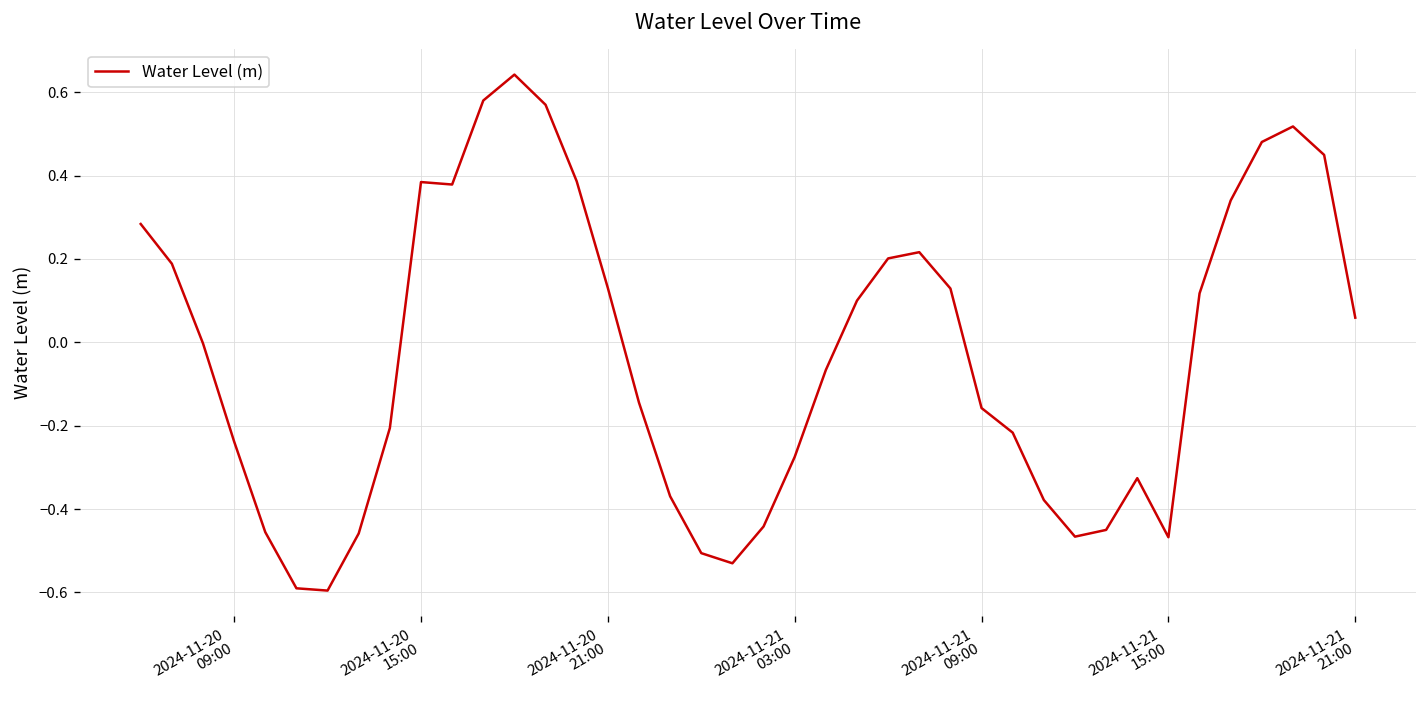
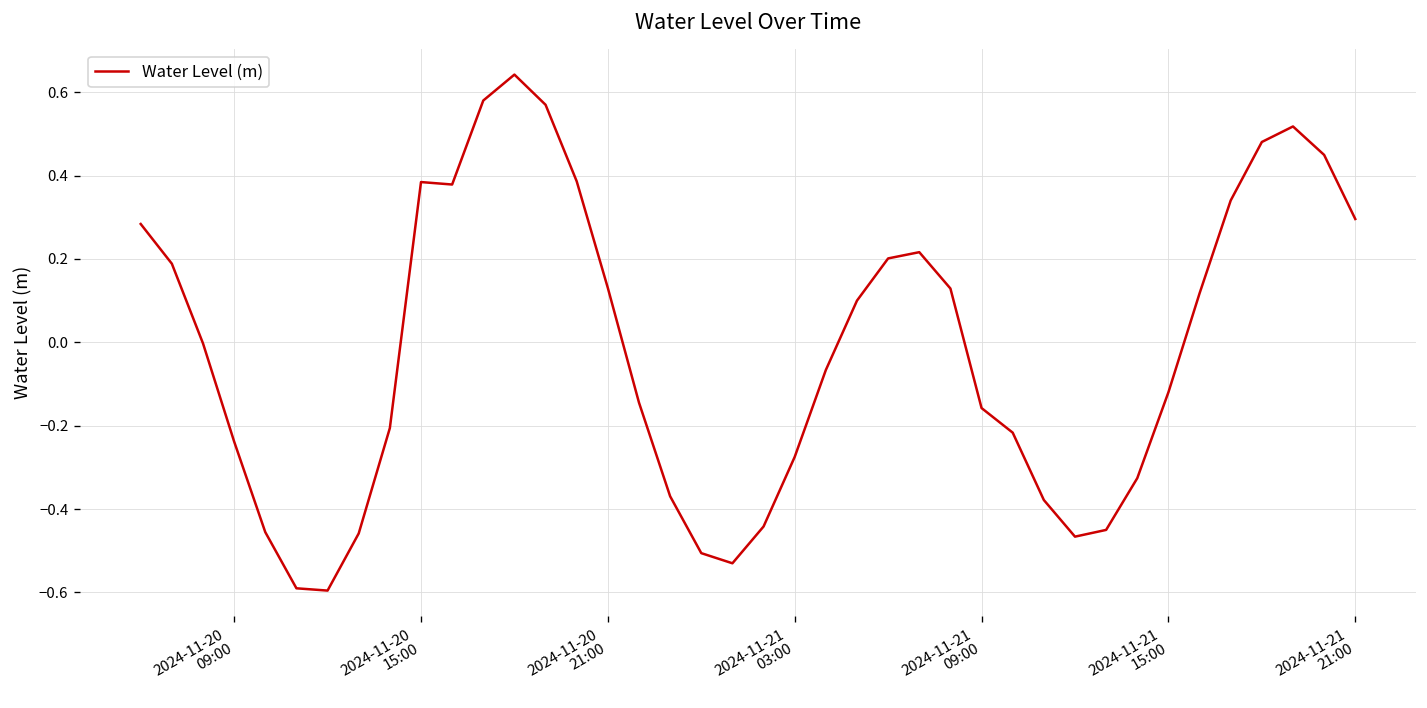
2024-11-21 15:00: -0.47 -> -0.12
2024-11-21 21:00: 0.06 -> 0.30
